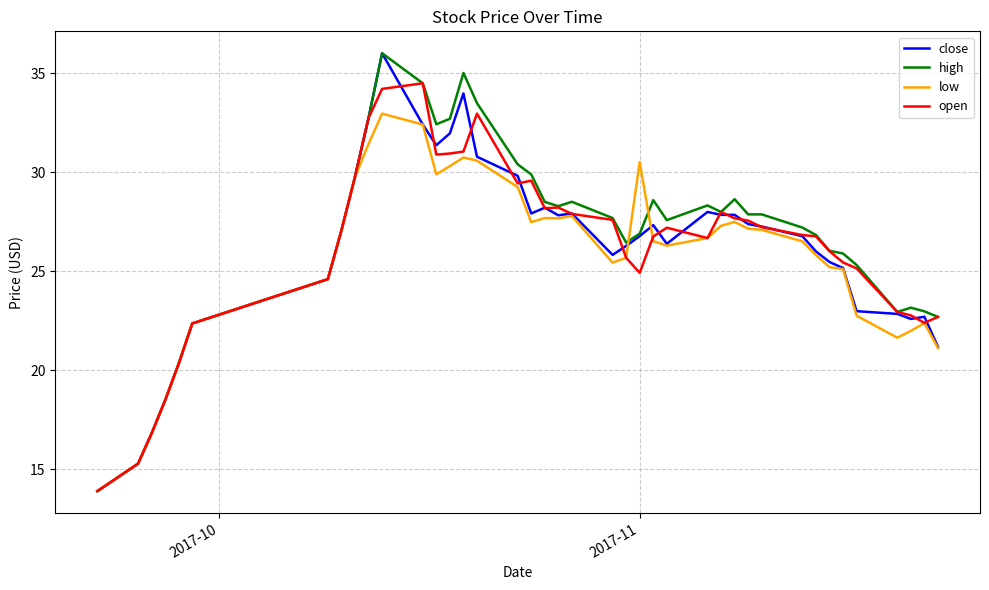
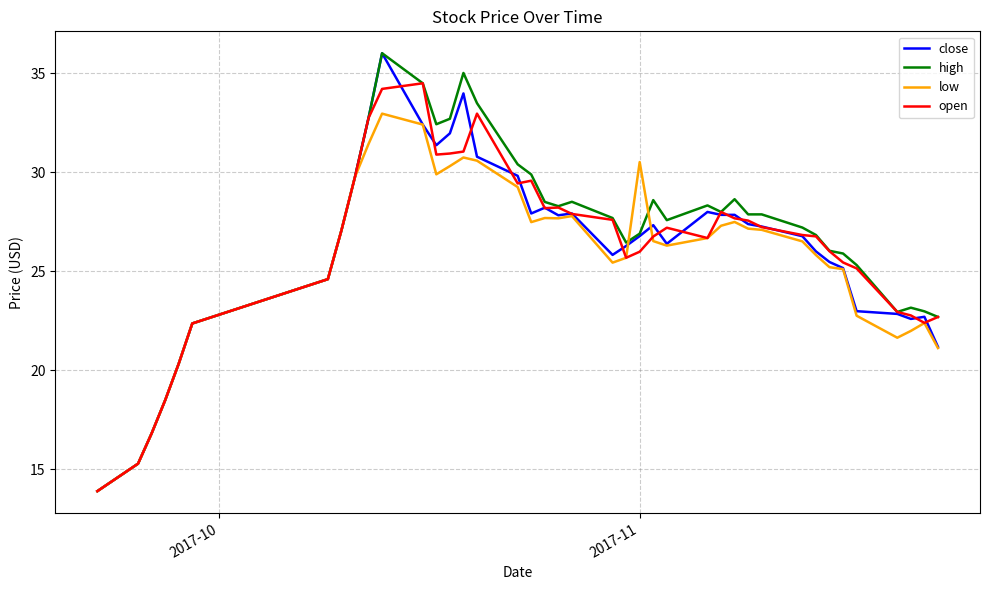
open, 2017-11: 24.9 -> 26.0
